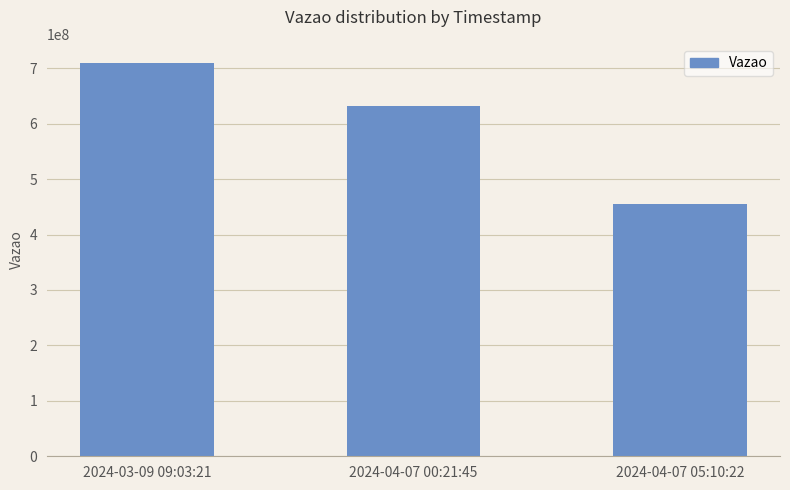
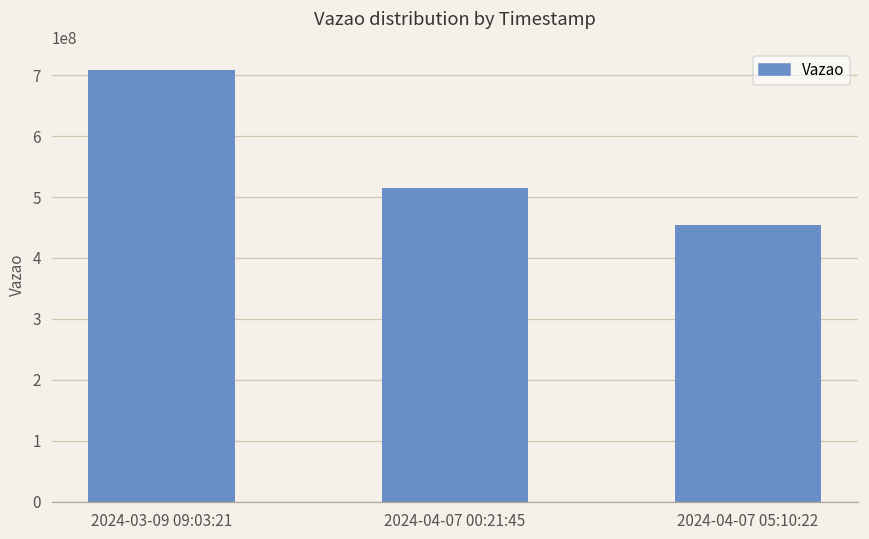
2024-04-07 00:21:45: 630000000 -> 520000000
